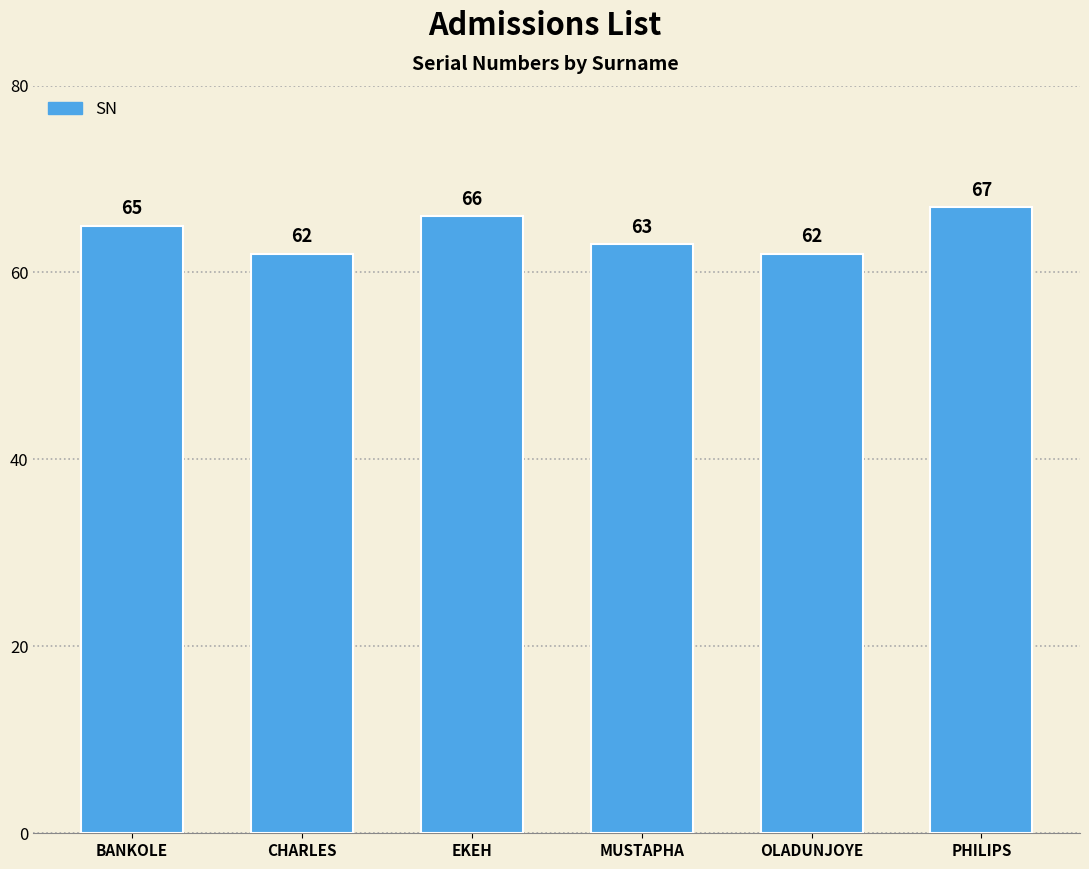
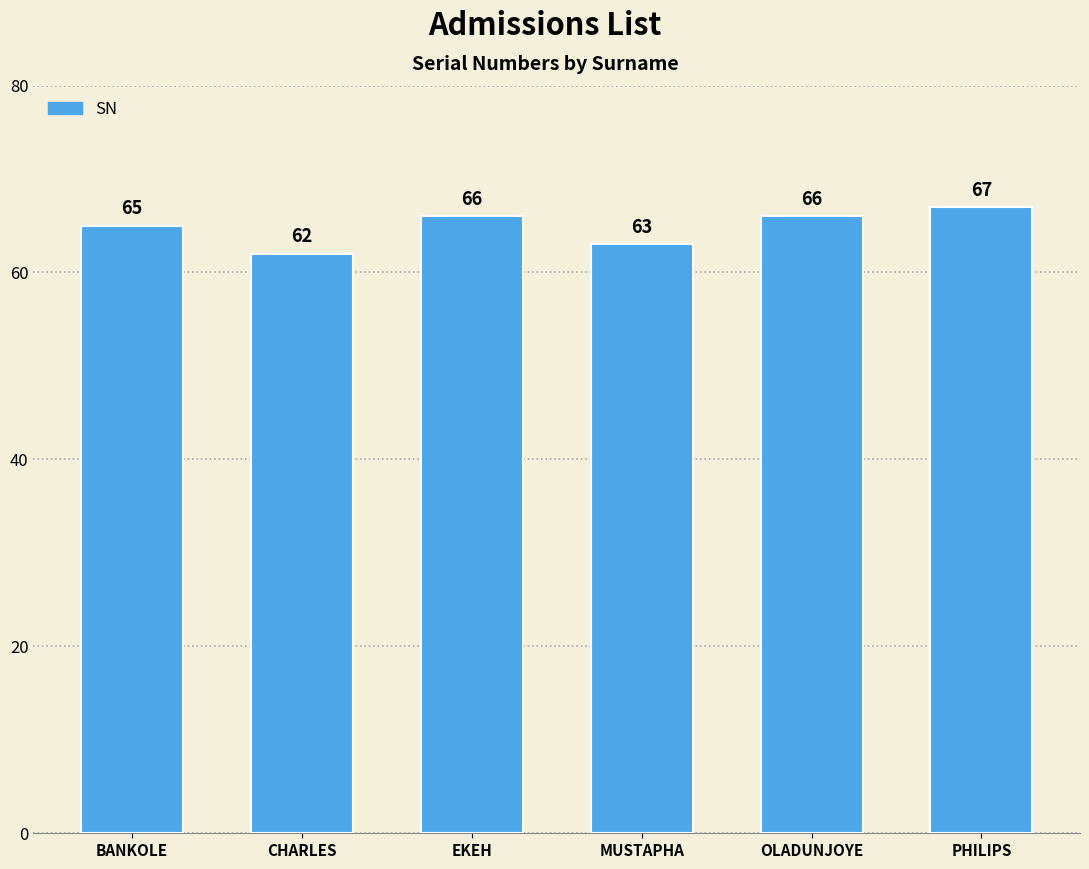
OLADUNJOYE: 62 -> 66
